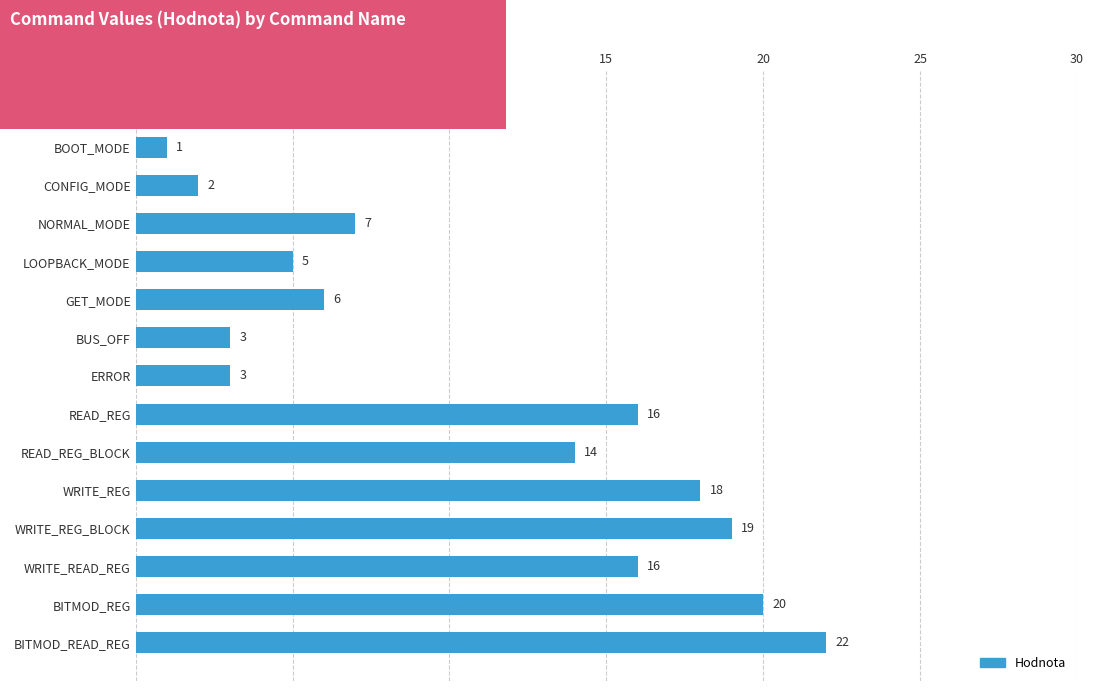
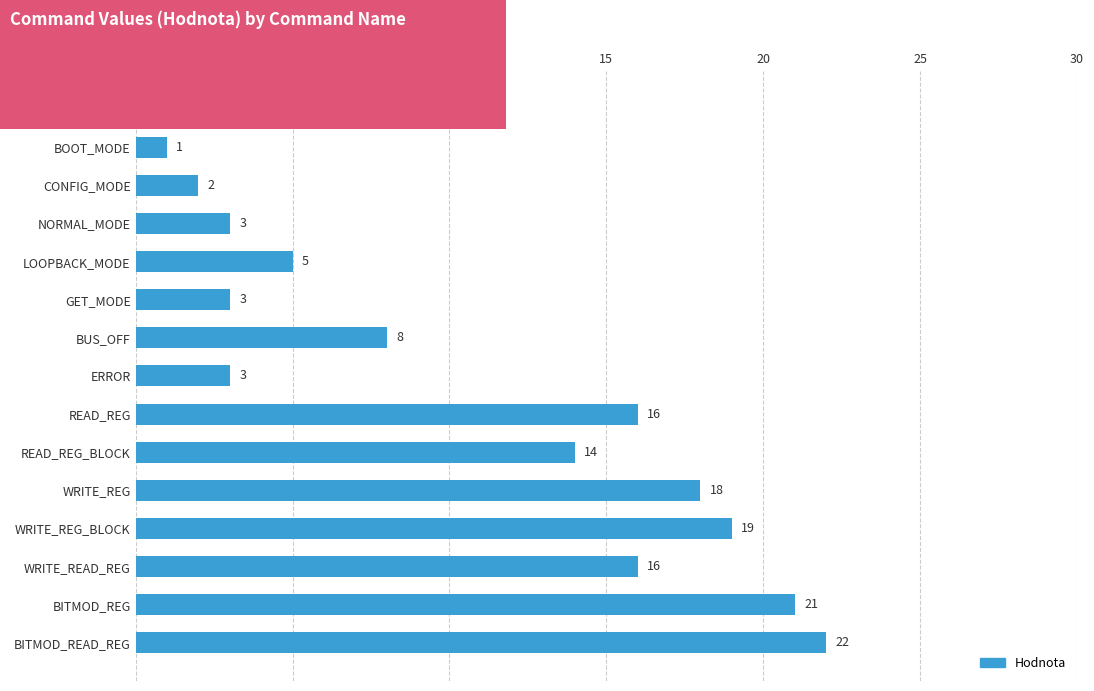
NORMAL_MODE: 7 -> 3
GET_MODE: 6 -> 3
BUS_OFF: 3 -> 8
BITMOD_REG: 20 -> 21
